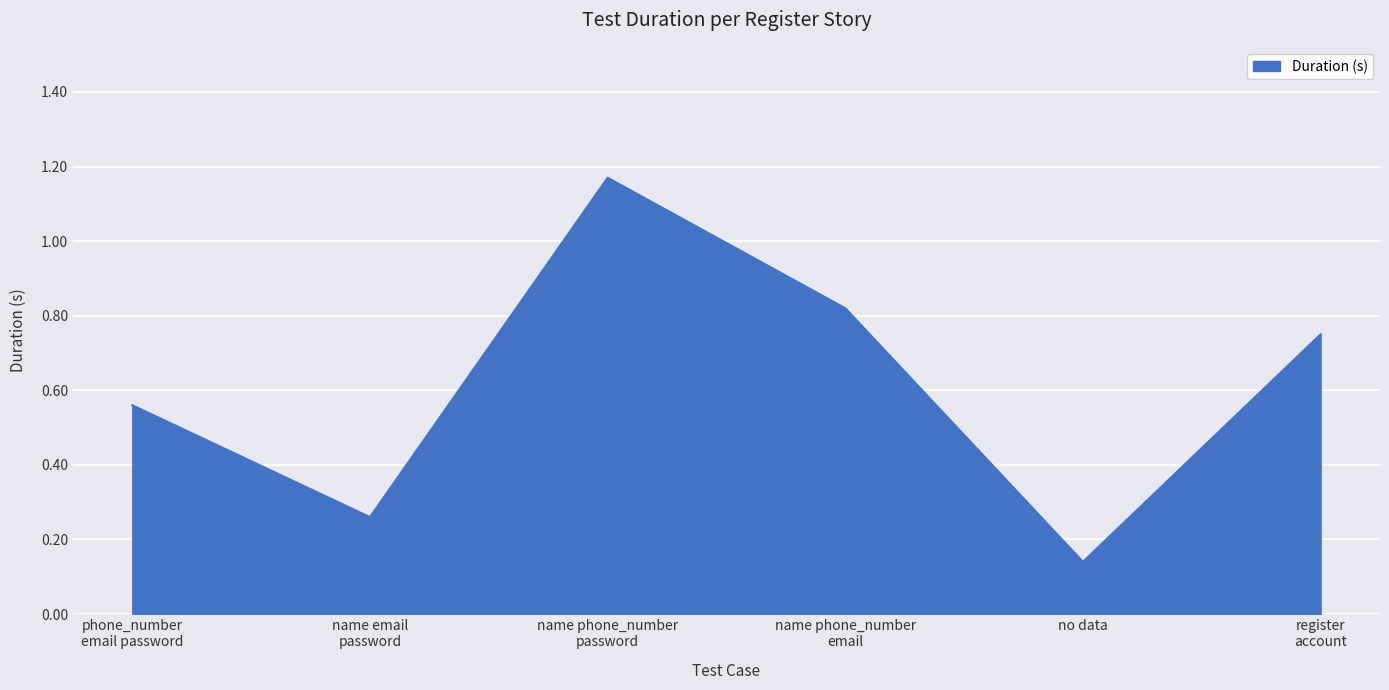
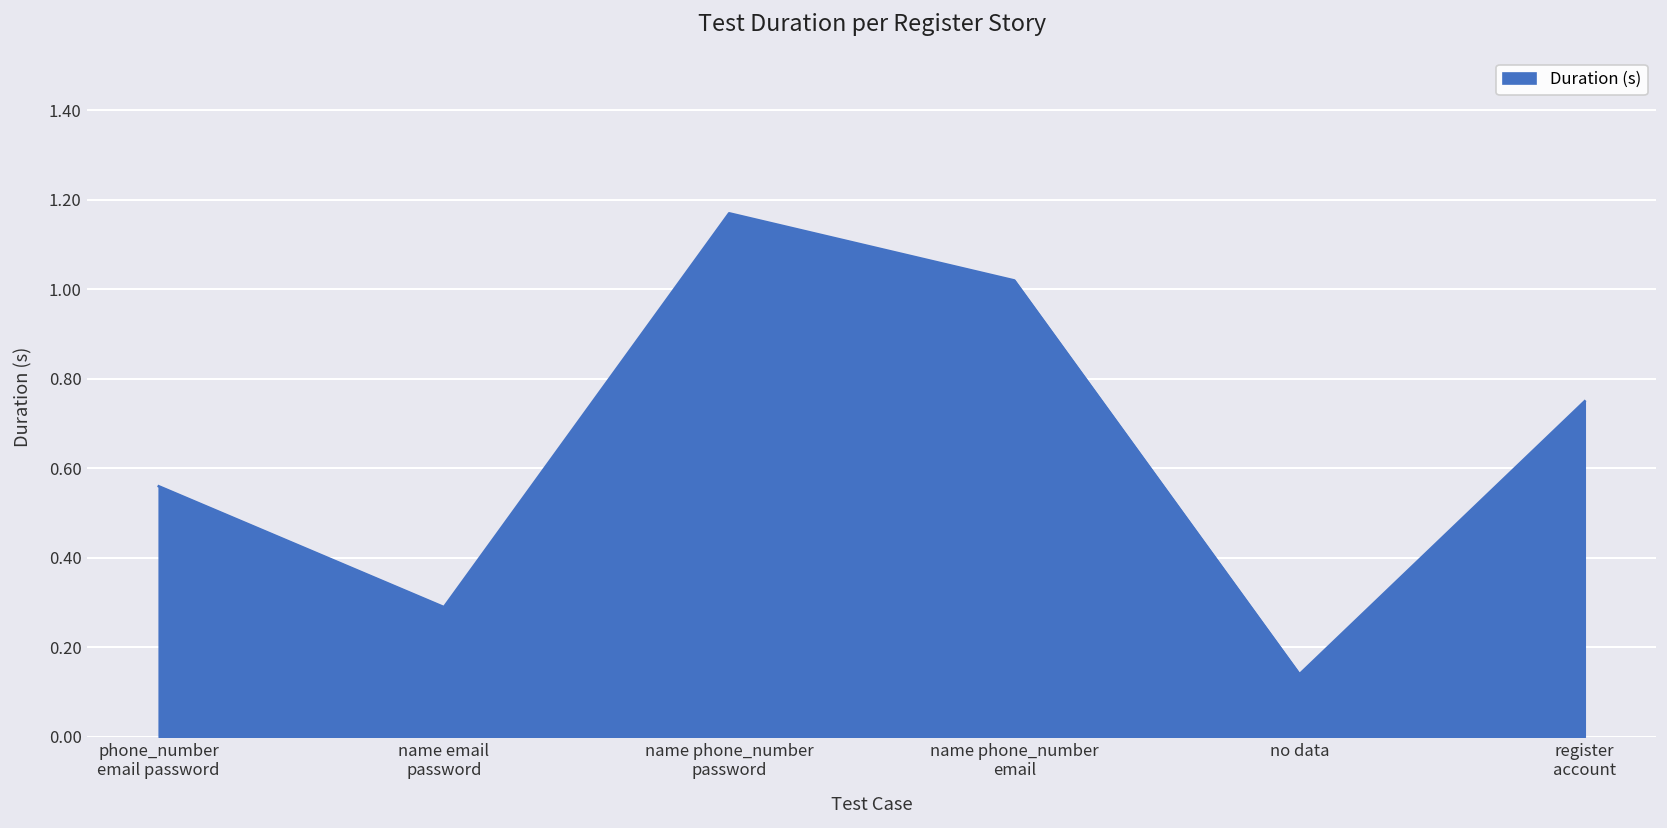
name email password: 0.26 -> 0.29
name phone_number email: 0.82 -> 1.02
